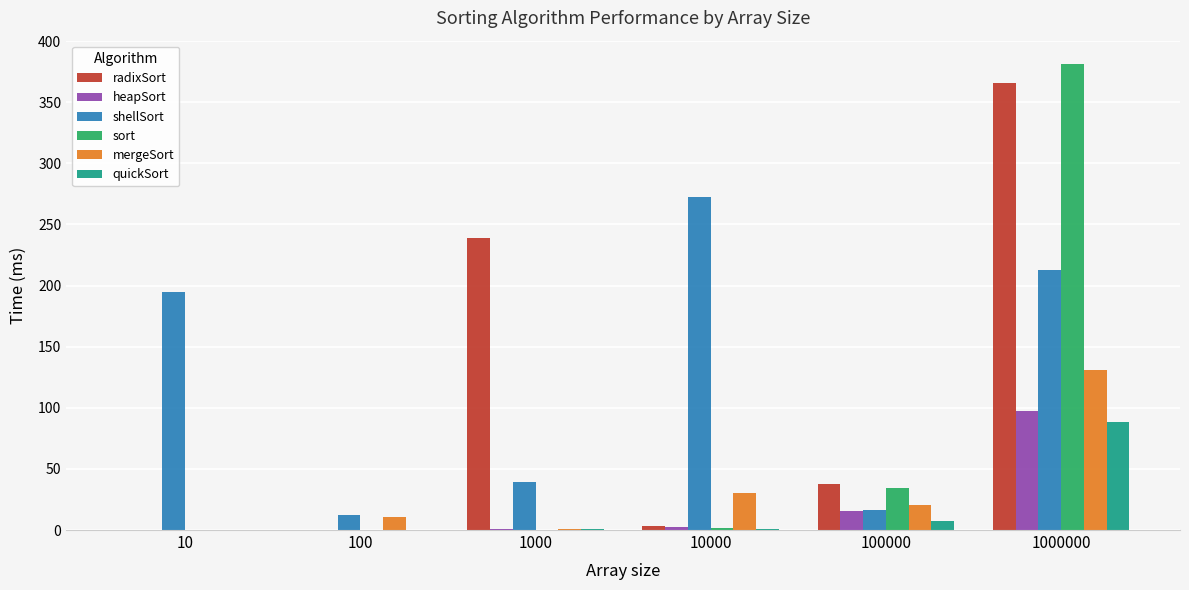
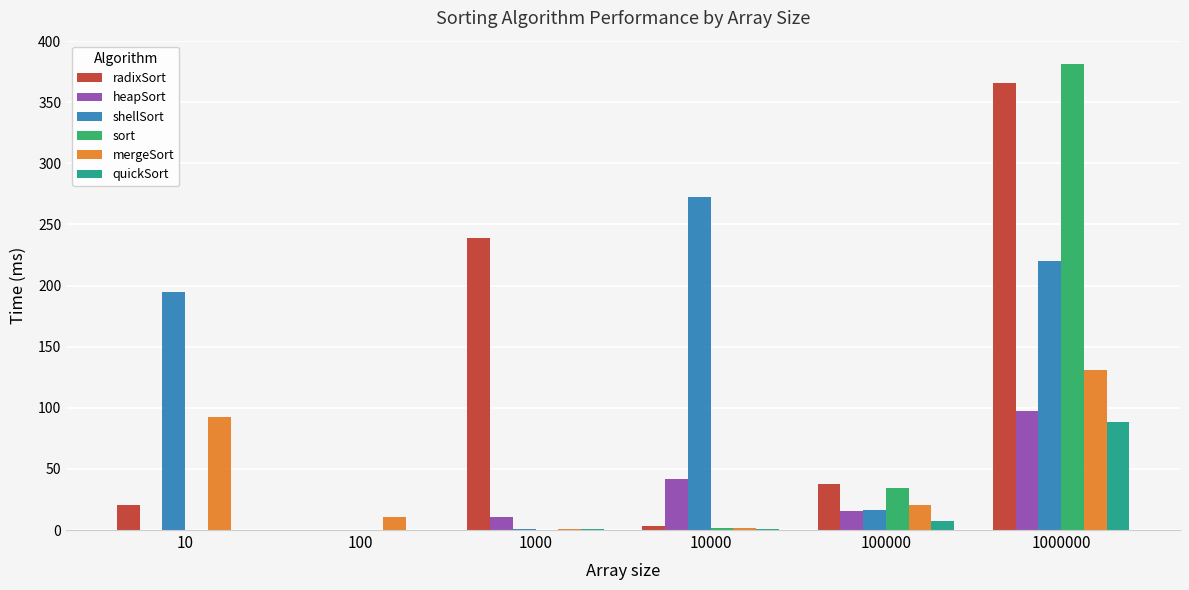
radixSort, 10: 0 -> 20
mergeSort, 10: 0 -> 92
shellSort, 100: 13 -> 0
heapSort, 1000: 1 -> 11
shellSort, 1000: 39 -> 1
heapSort, 10000: 3 -> 42
mergeSort, 10000: 31 -> 2
shellSort, 1000000: 213 -> 220
